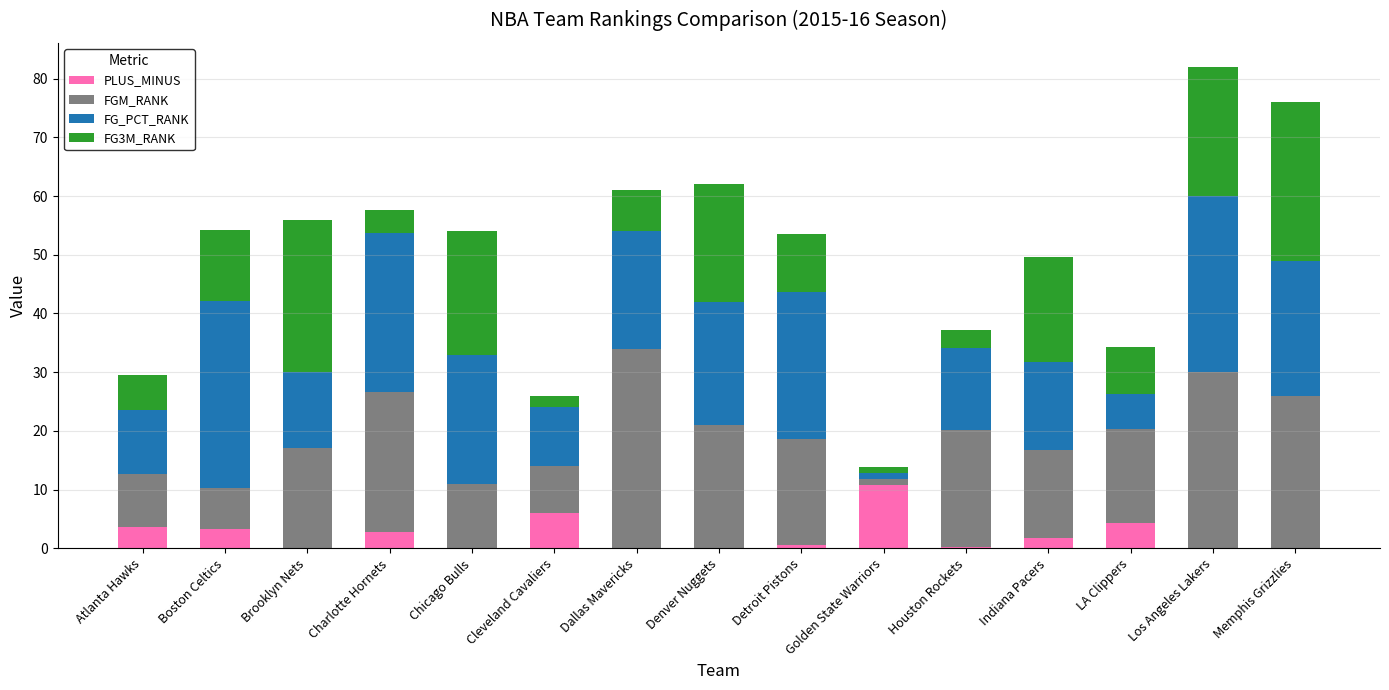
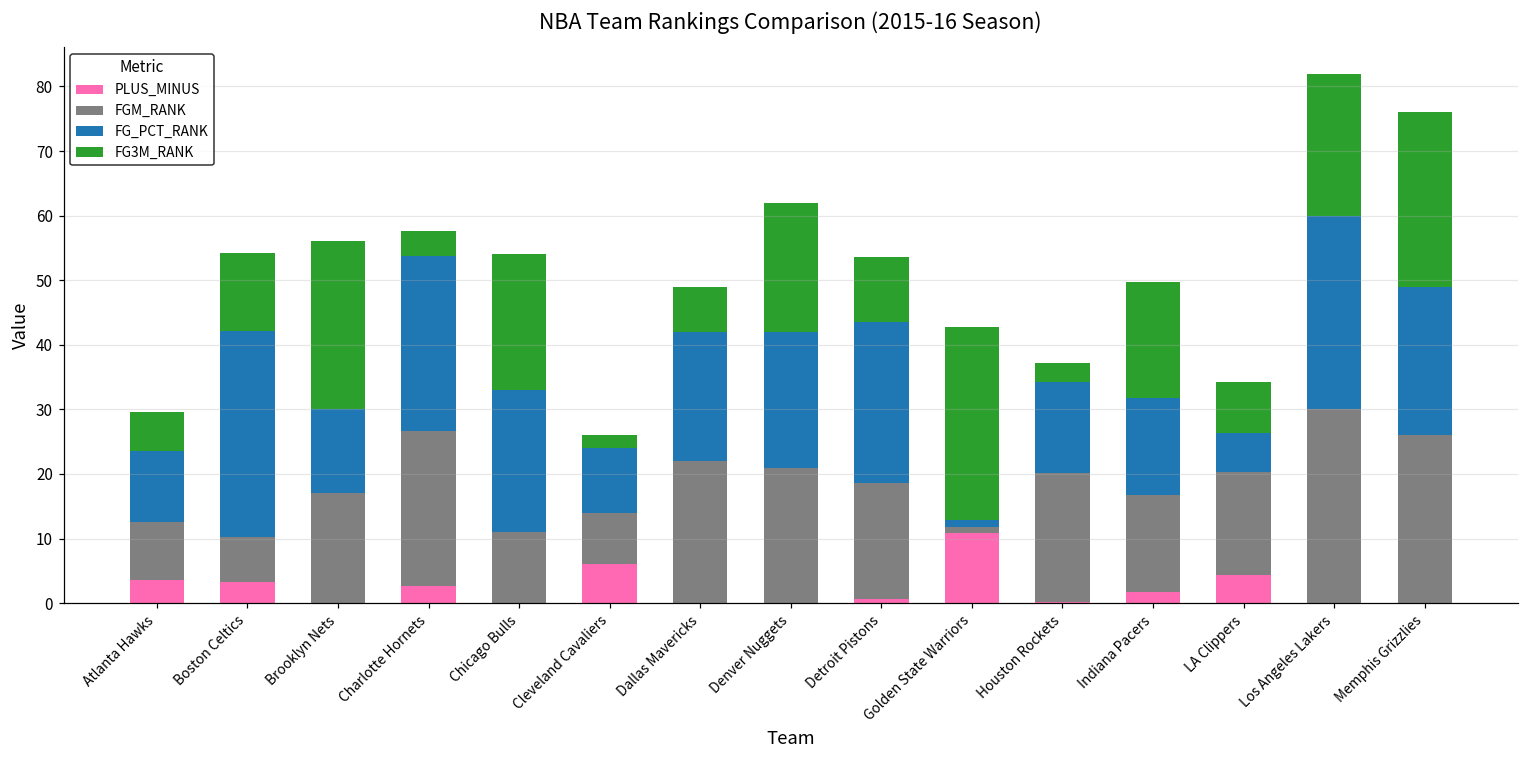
FGM_RANK, Dallas Mavericks: 34 -> 22
FG3M_RANK, Golden State Warriors: 1 -> 30
